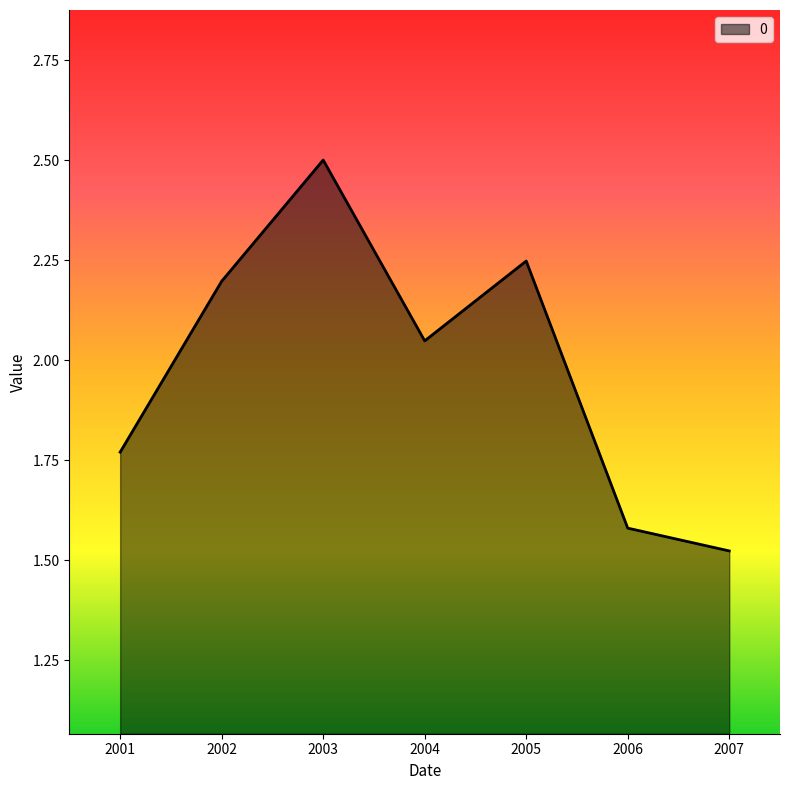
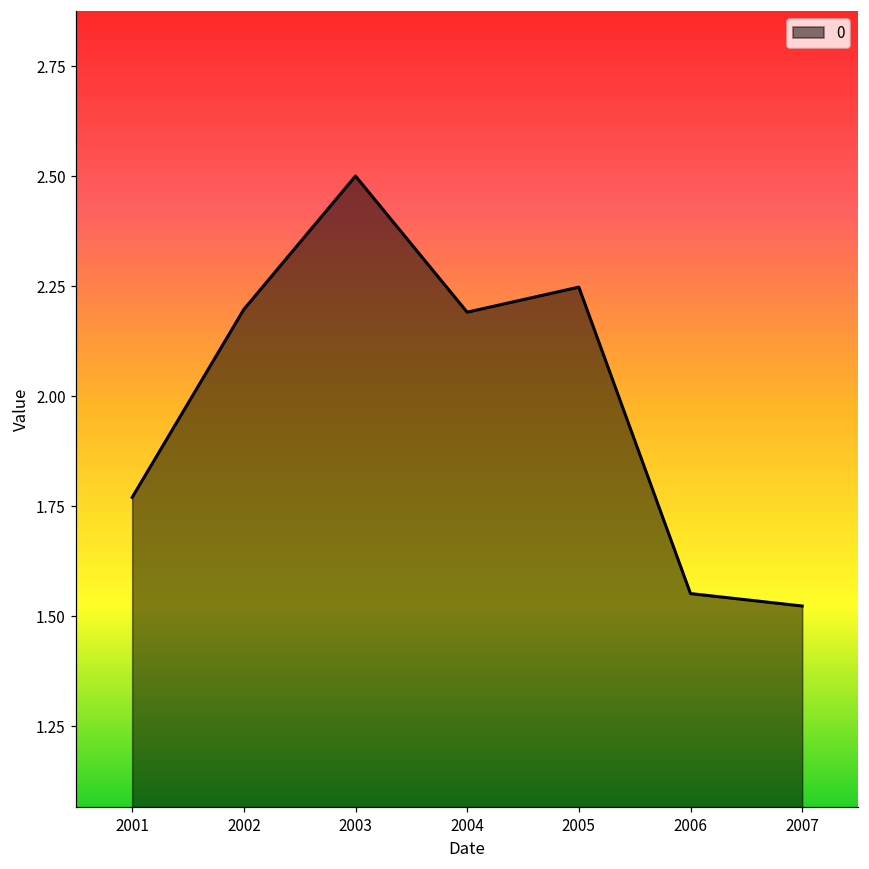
2004: 2.05 -> 2.19
2006: 1.58 -> 1.55
